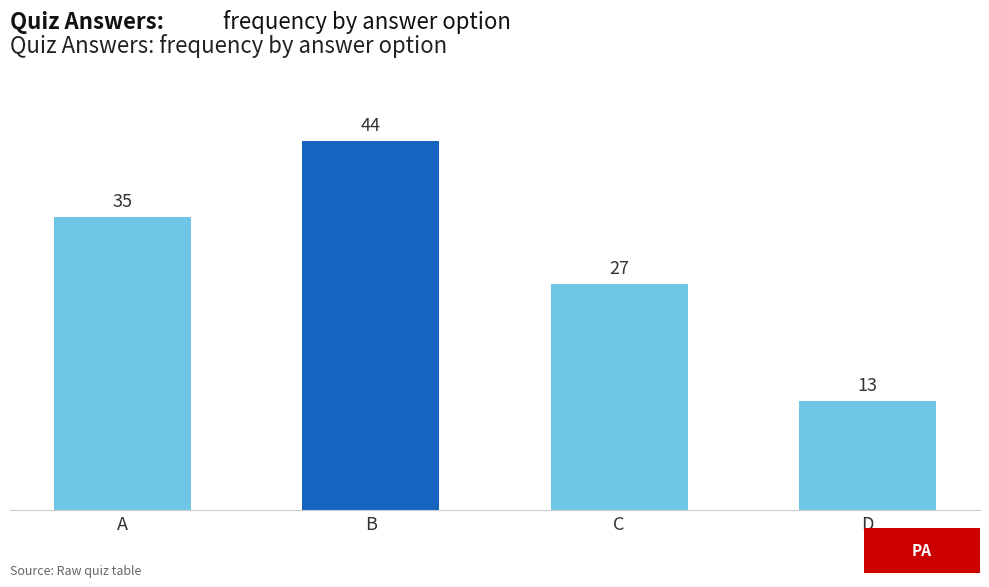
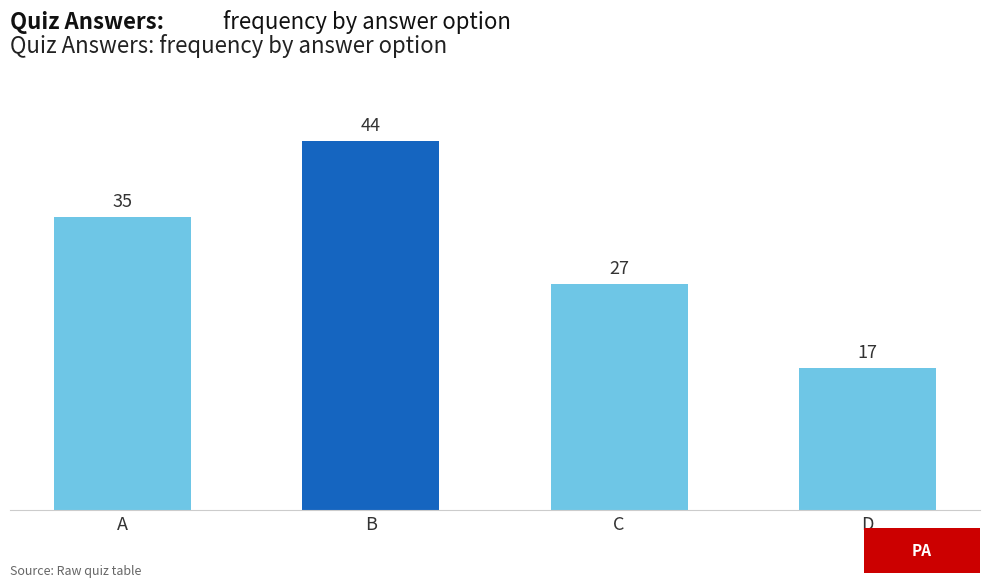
D: 13 -> 17
